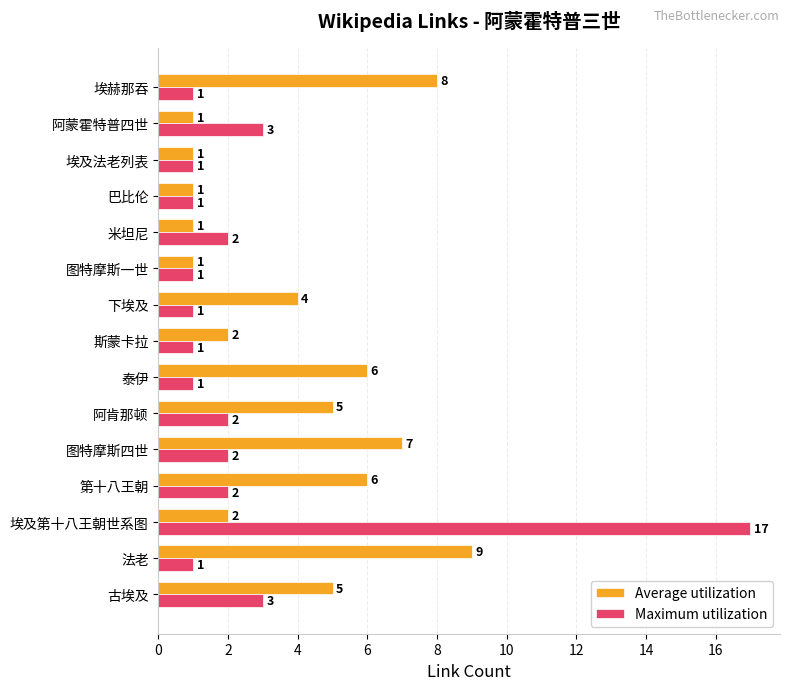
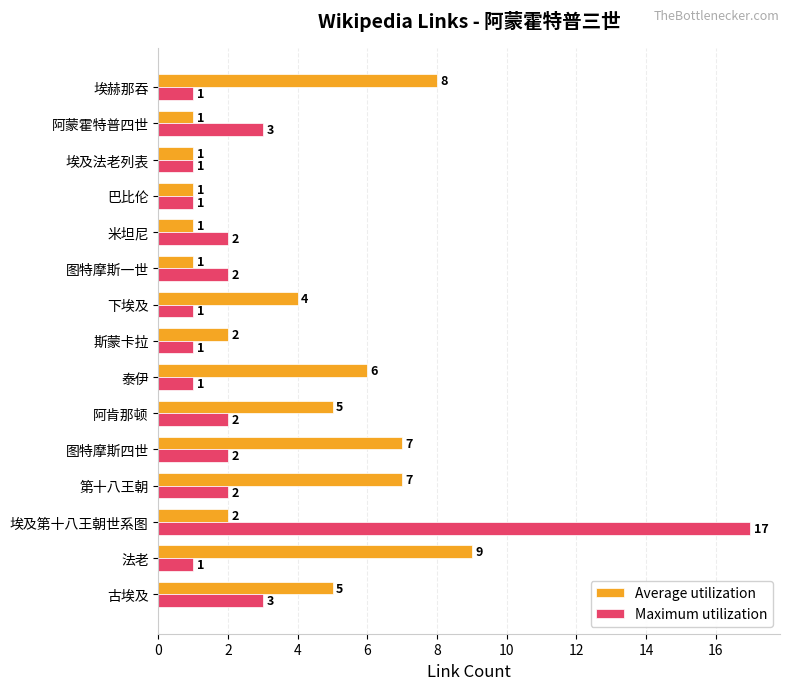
Maximum utilization, 图特摩斯一世: 1 -> 2
Average utilization, 第十八王朝: 6 -> 7
